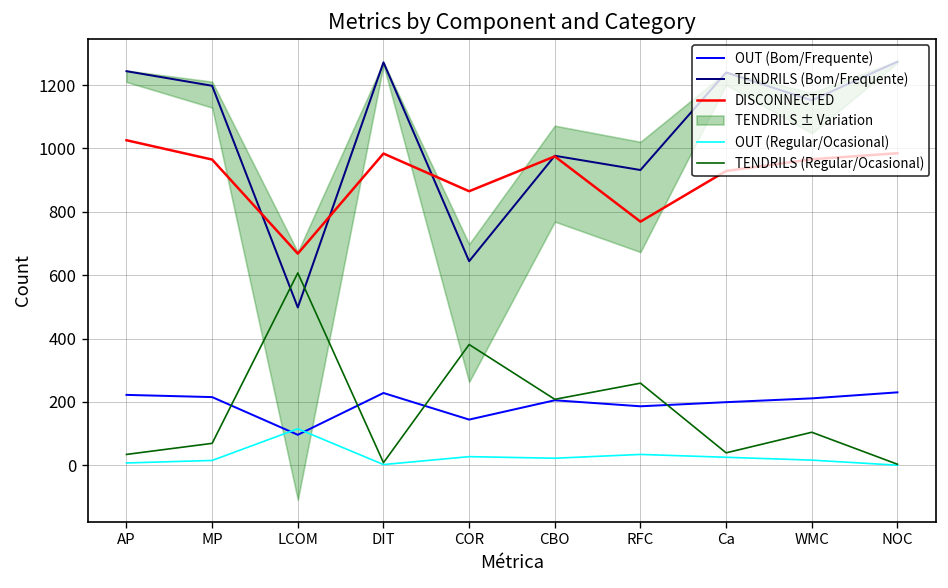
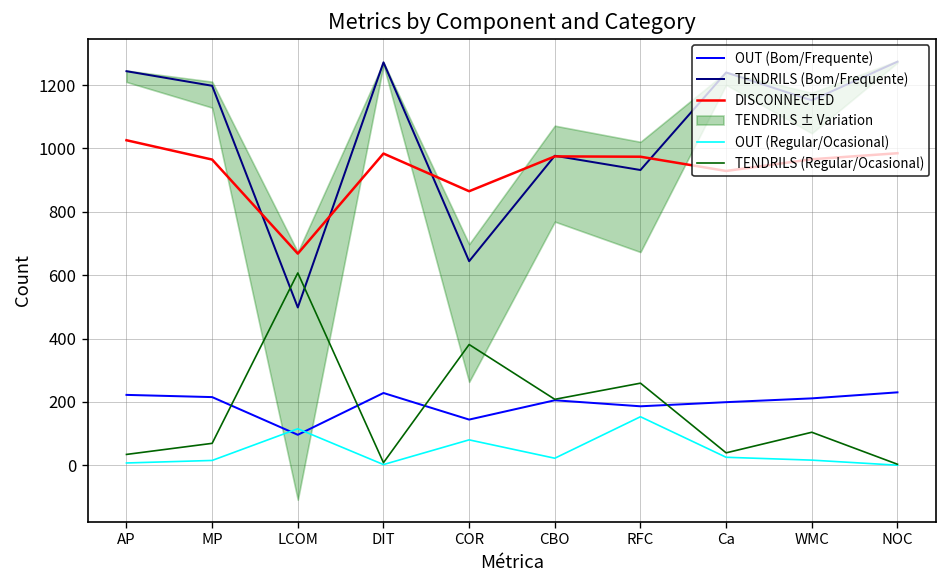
OUT (Regular/Ocasional), COR: 30 -> 80
DISCONNECTED, RFC: 770 -> 970
OUT (Regular/Ocasional), RFC: 30 -> 150
